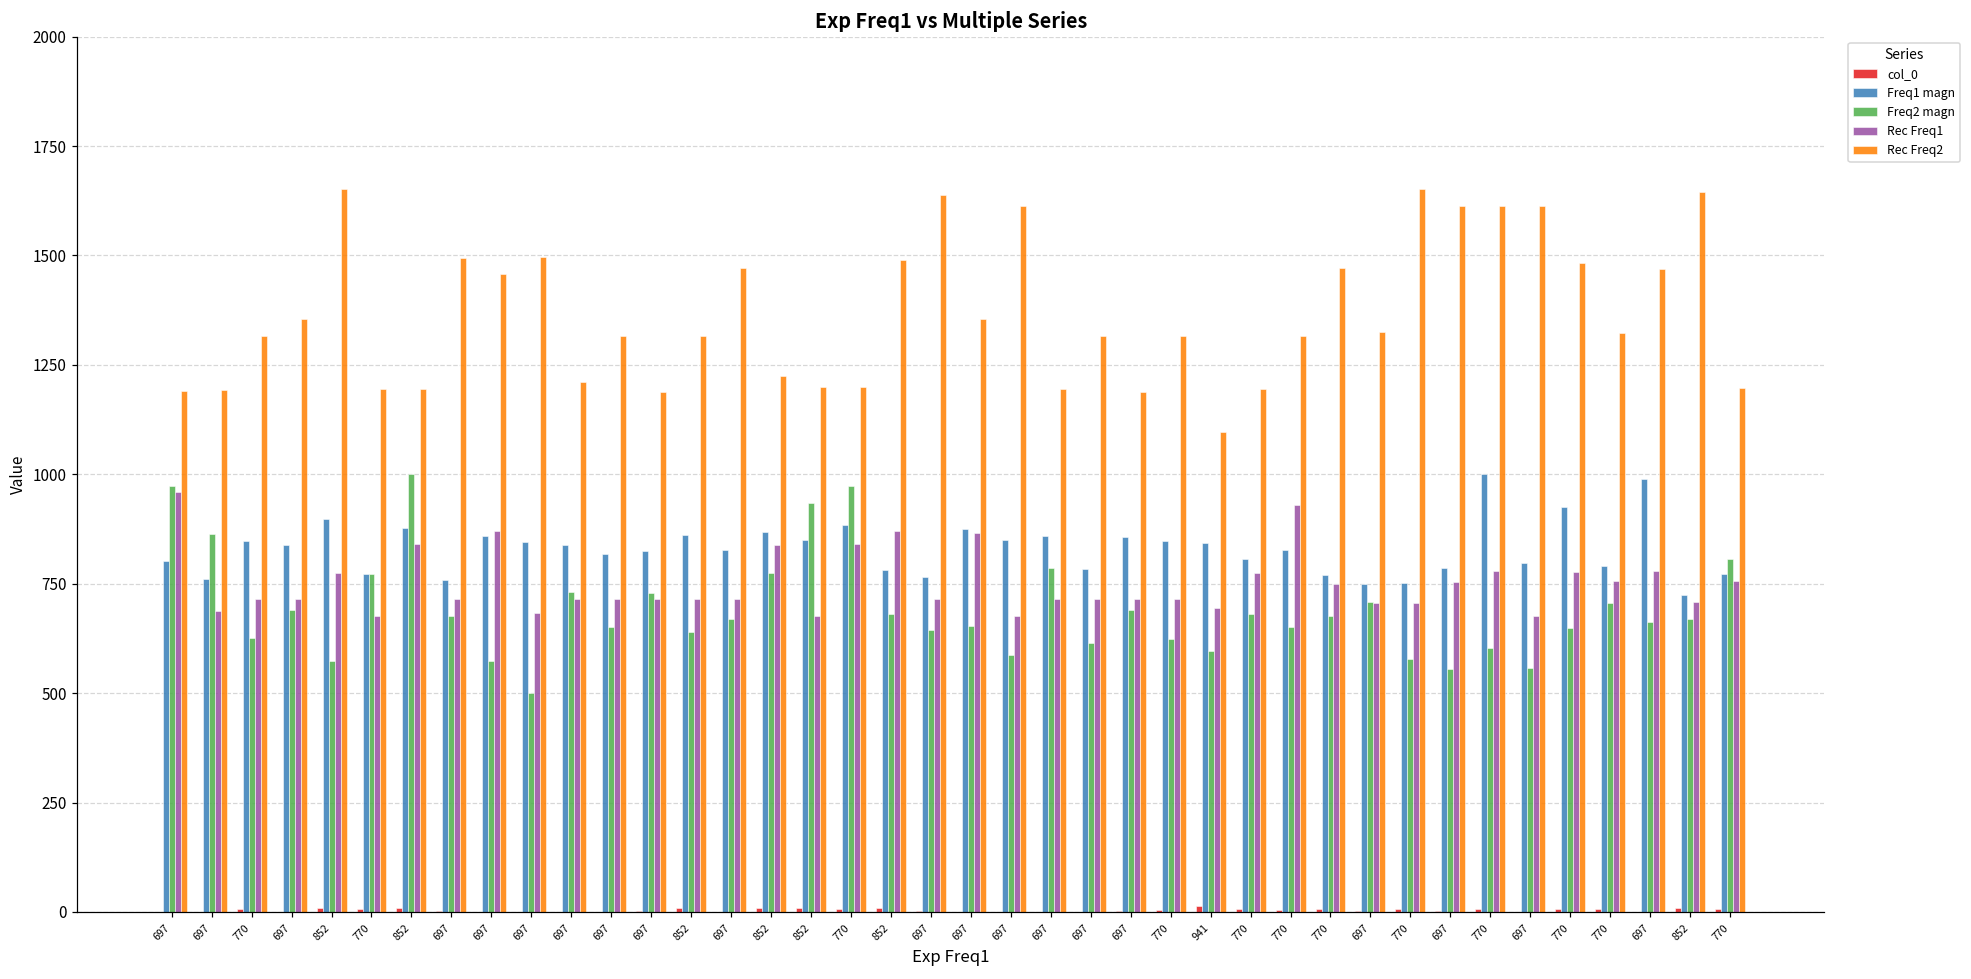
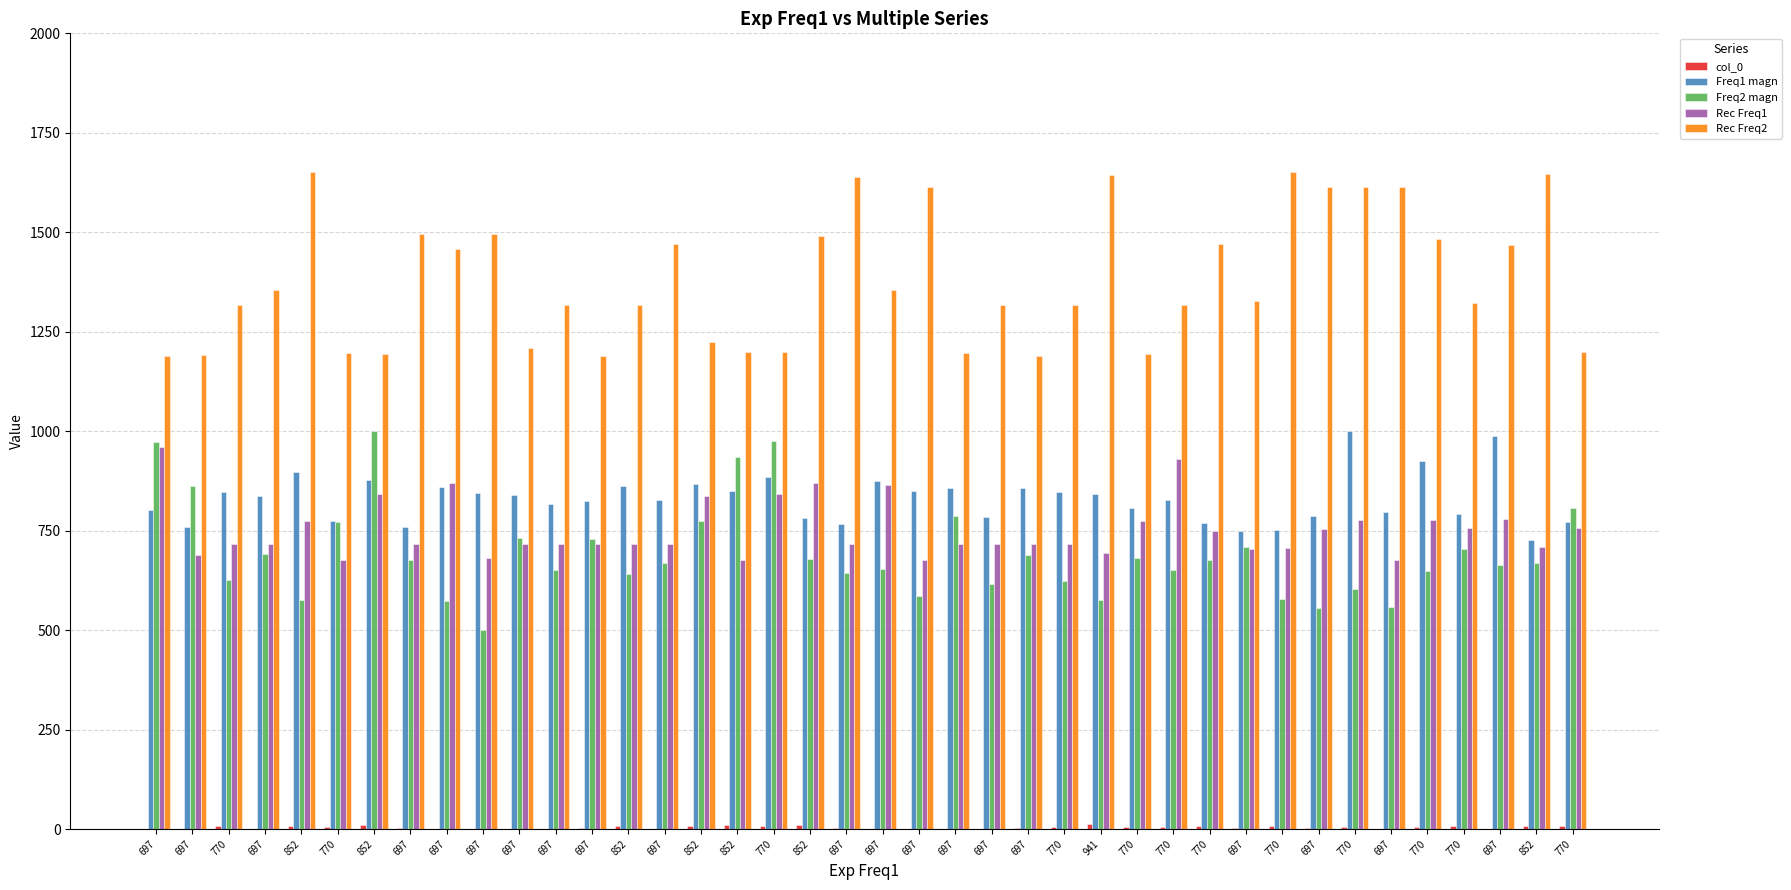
Freq2 magn, 941: 600 -> 580
Rec Freq2, 941: 1100 -> 1640
